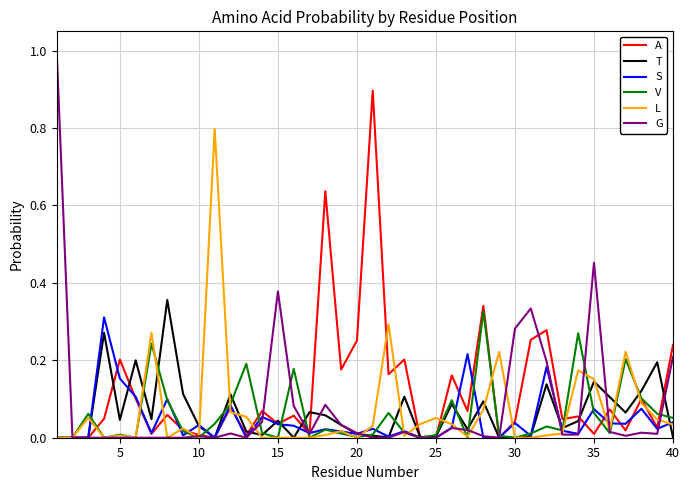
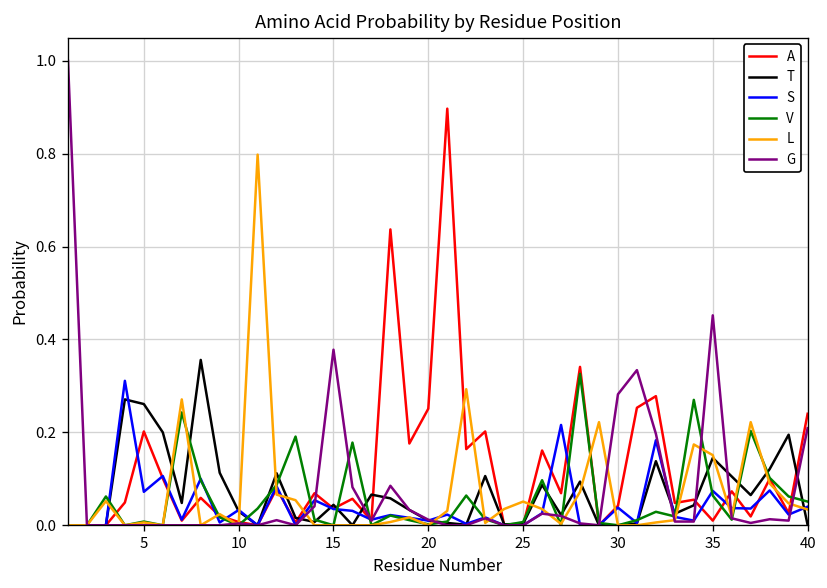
T, 5: 0.05 -> 0.26
S, 5: 0.15 -> 0.07
